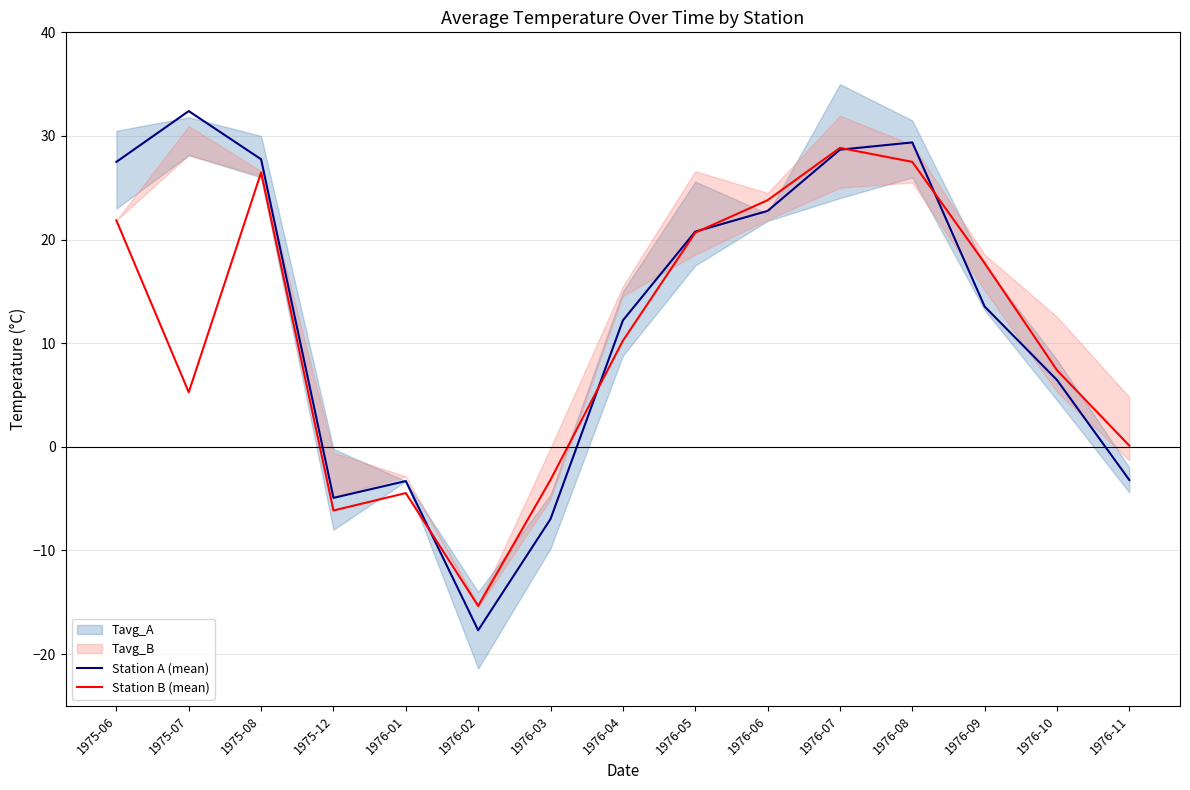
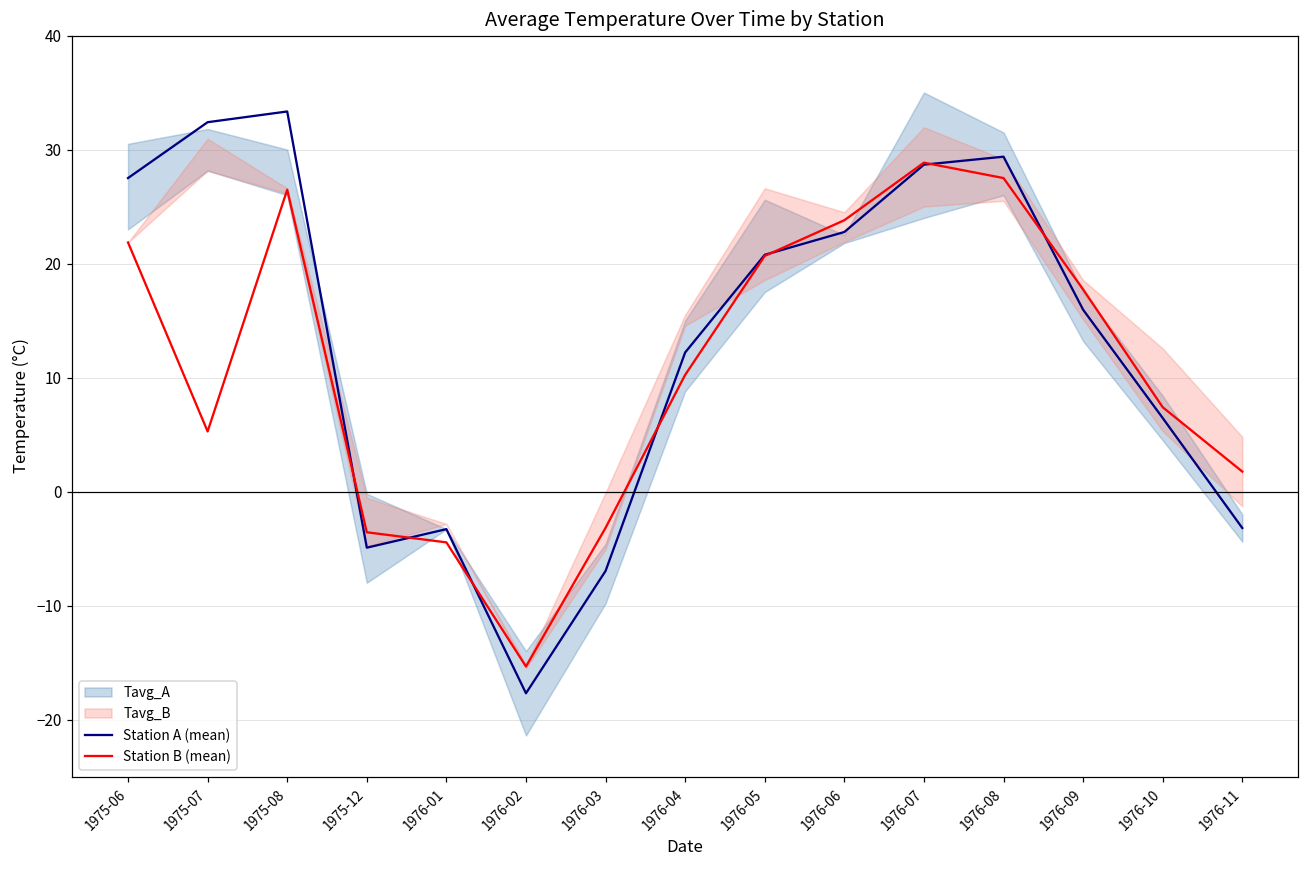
Station A (mean), 1975-08: 27.8 -> 33.3
Station B (mean), 1975-12: -6.1 -> -3.6
Station A (mean), 1976-09: 13.5 -> 16.0
Station B (mean), 1976-11: 0.1 -> 1.8
